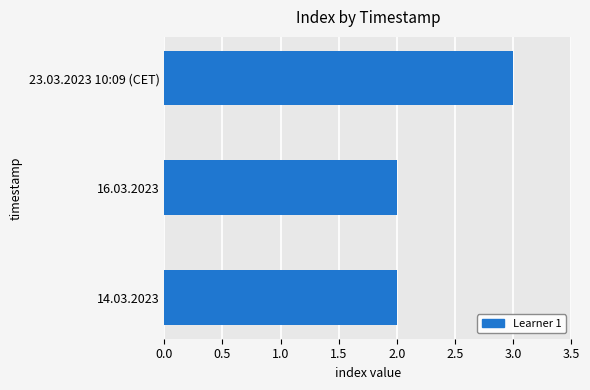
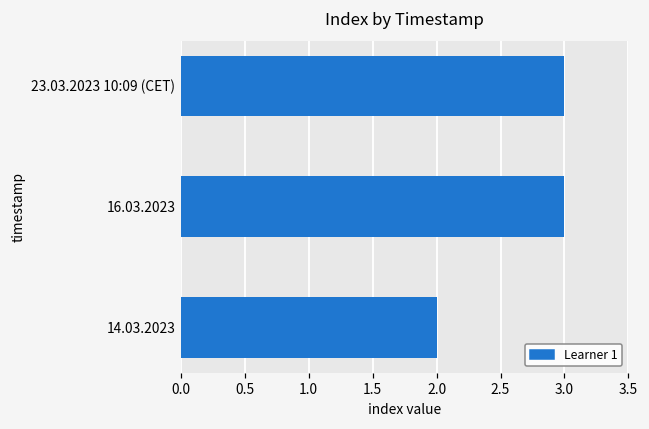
16.03.2023: 2 -> 3
